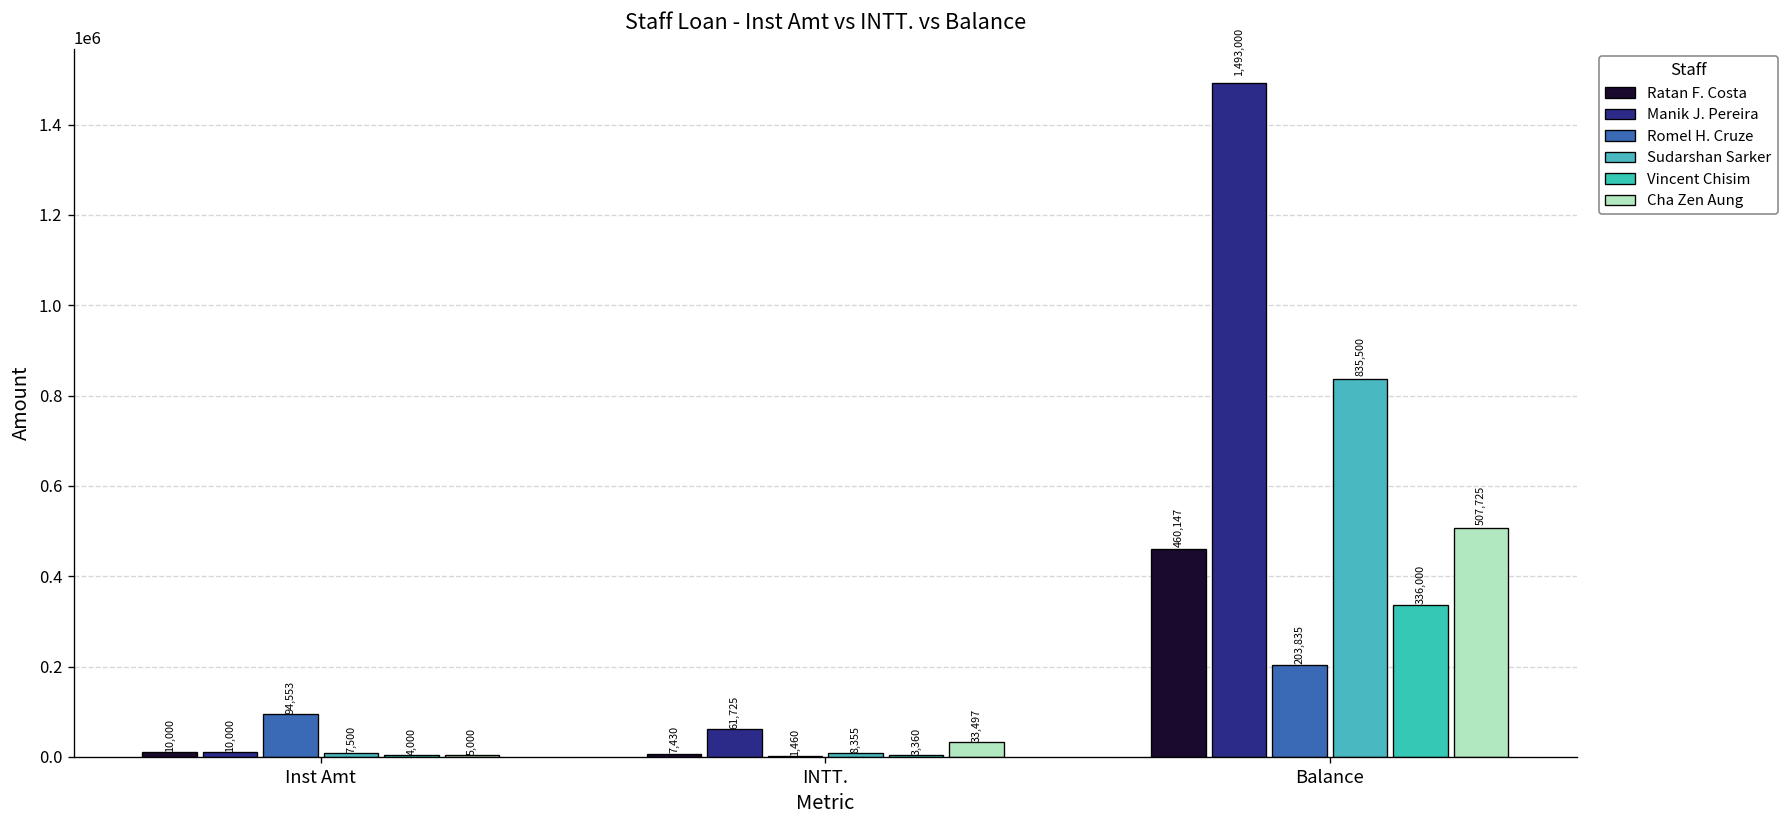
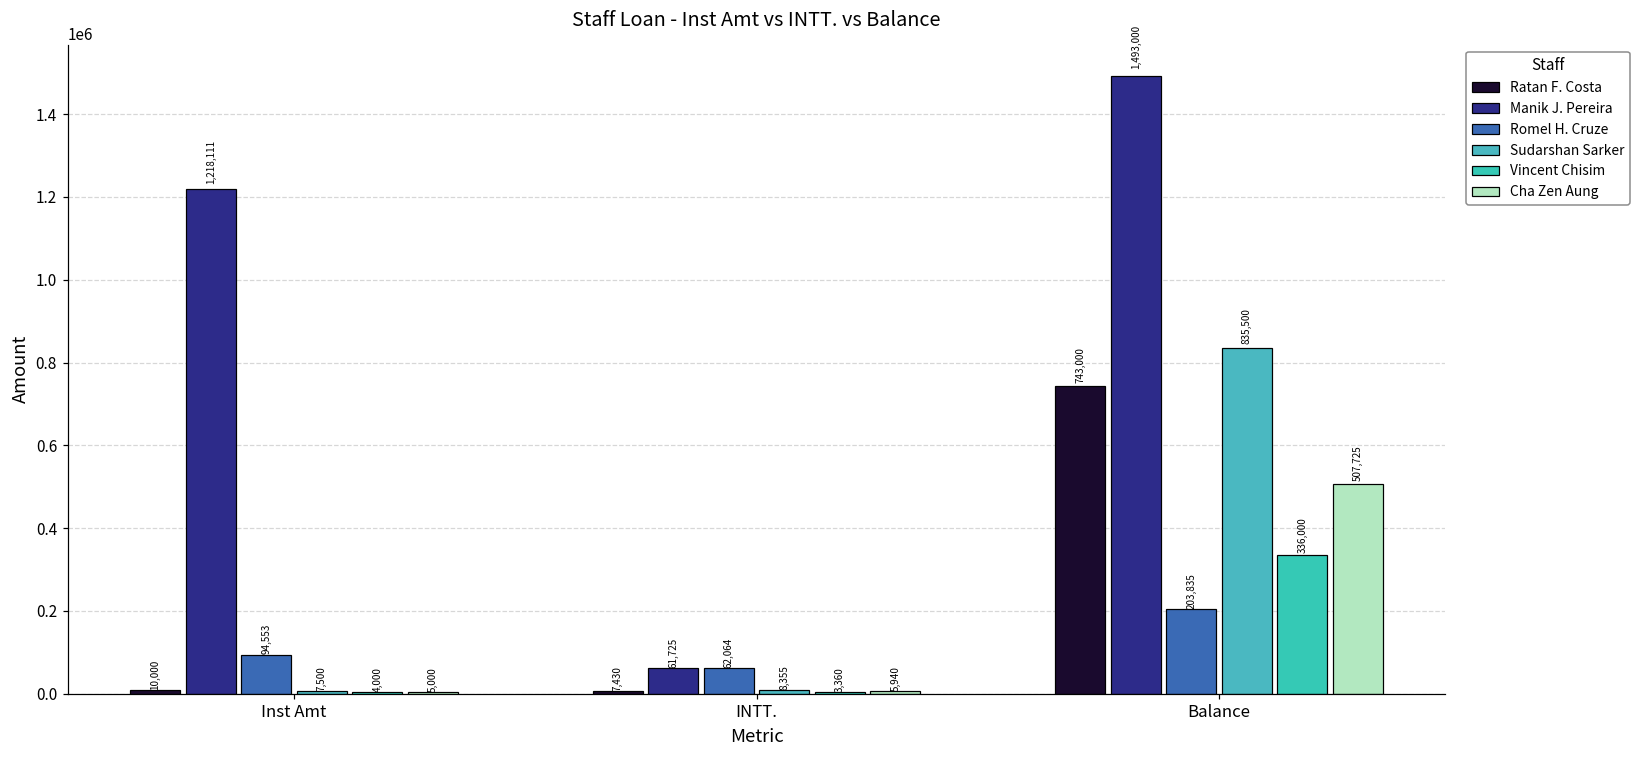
Manik J. Pereira, Inst Amt: 10,000 -> 1,218,111
Romel H. Cruze, INTT.: 1,460 -> 62,064
Cha Zen Aung, INTT.: 33,497 -> 5,940
Ratan F. Costa, Balance: 460,147 -> 743,000
